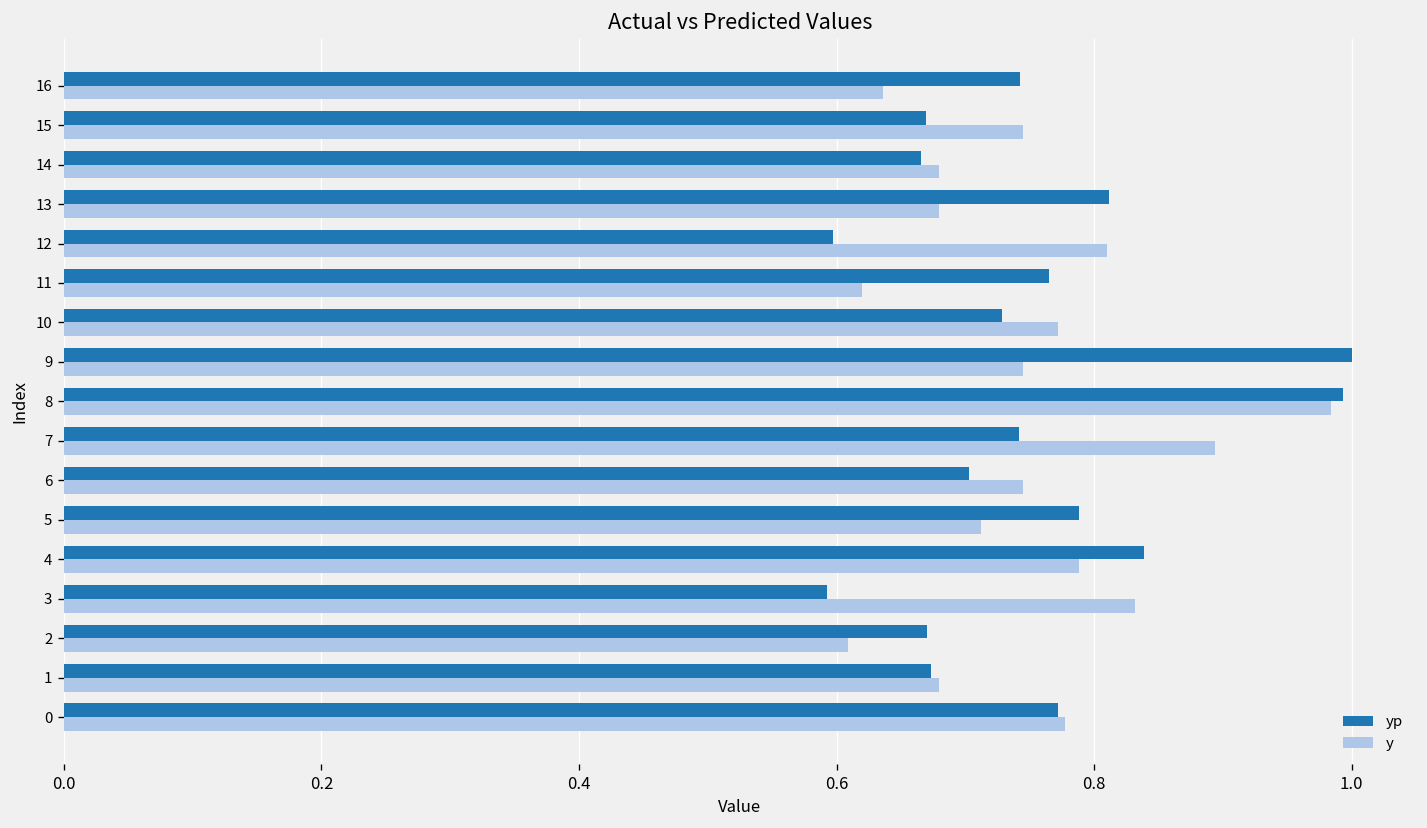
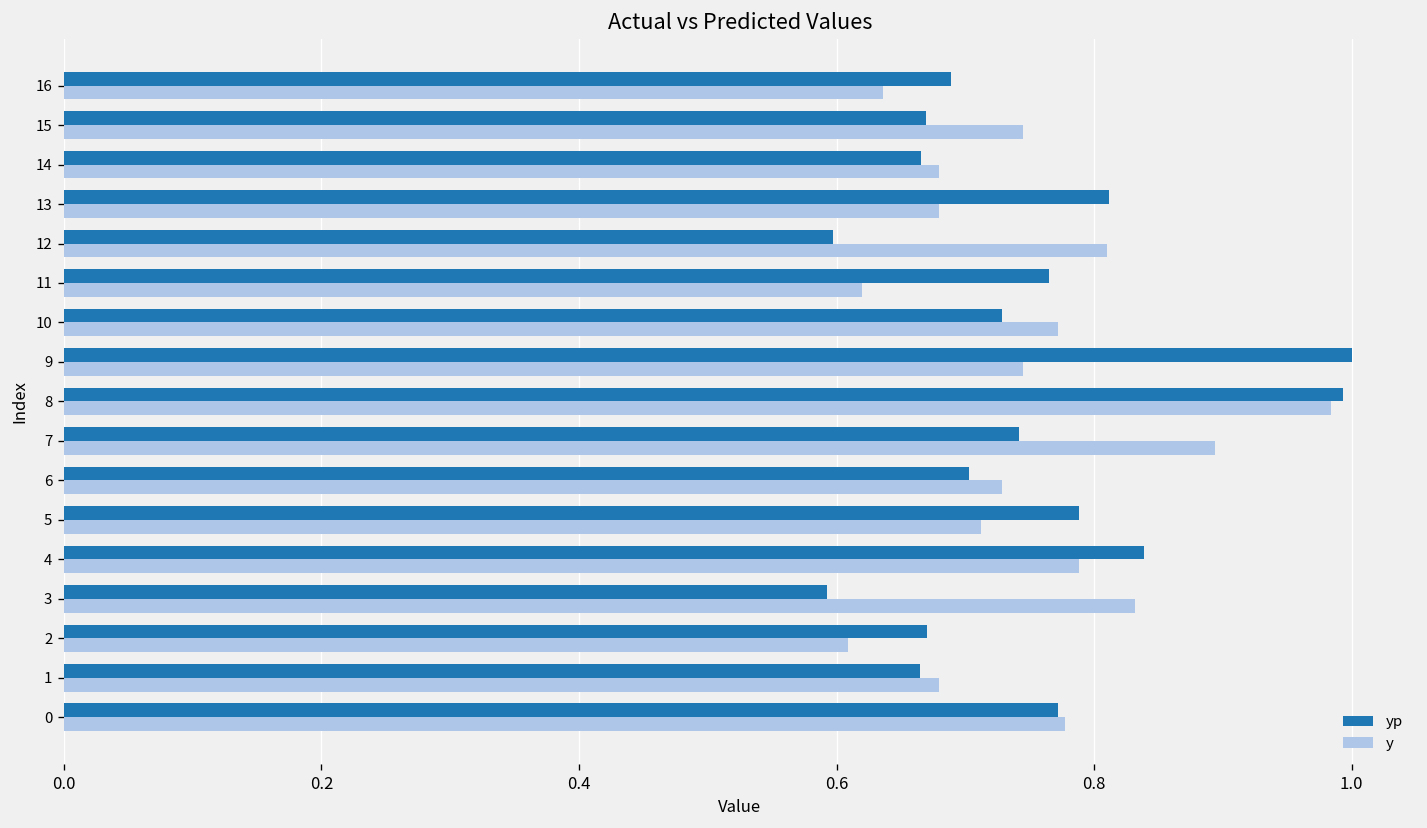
yp, 16: 0.743 -> 0.689
y, 6: 0.745 -> 0.729
yp, 1: 0.673 -> 0.665
